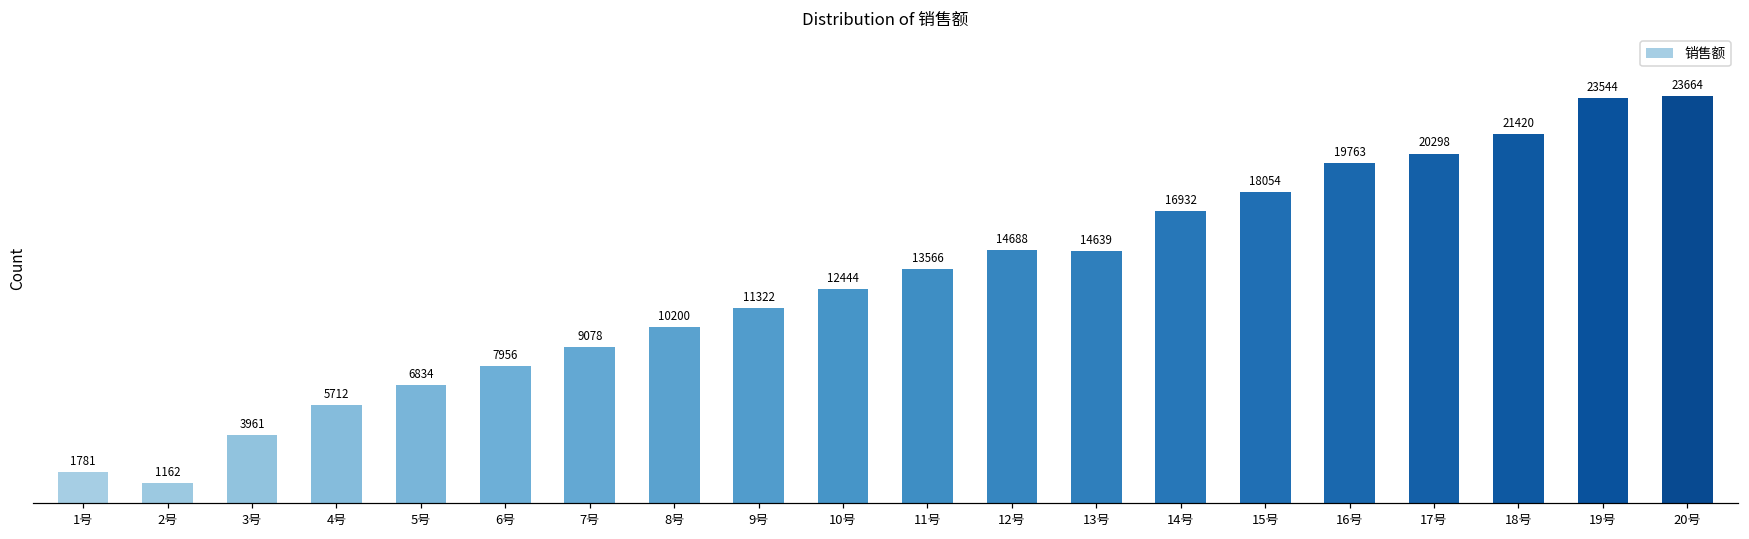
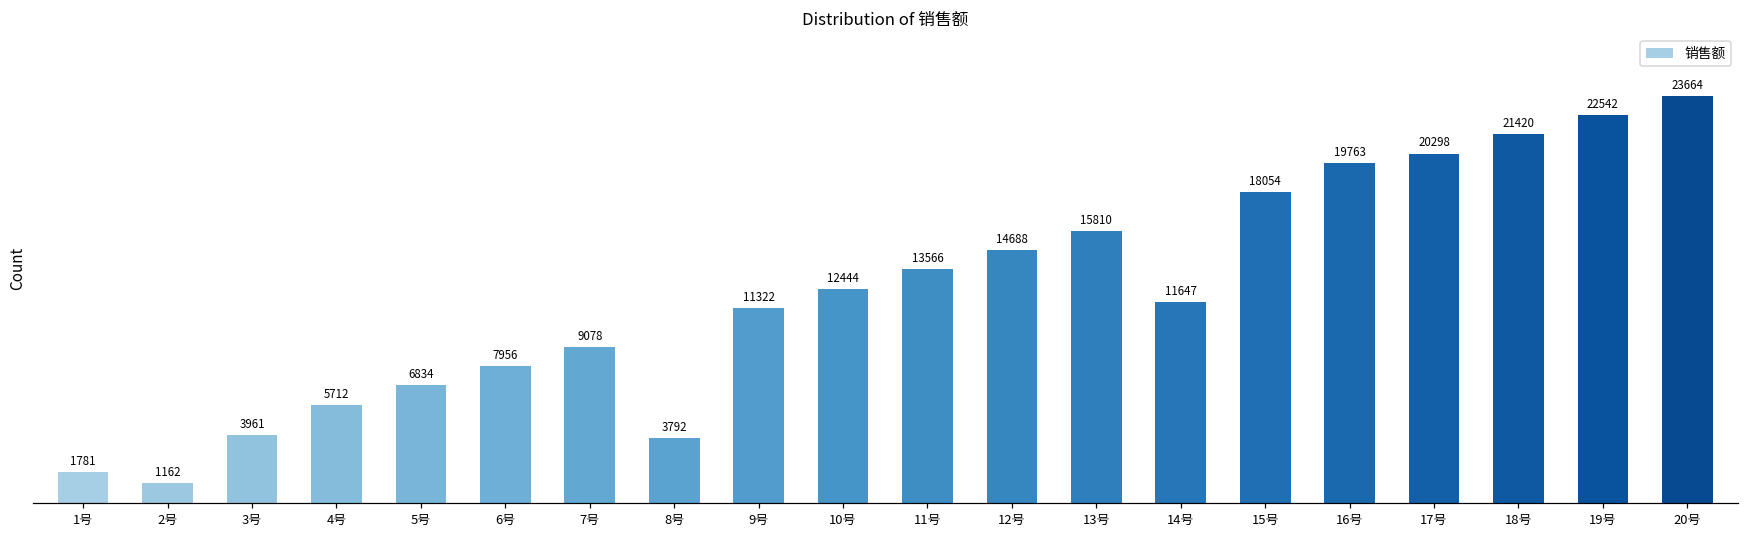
8号: 10200 -> 3792
13号: 14639 -> 15810
14号: 16932 -> 11647
19号: 23544 -> 22542
